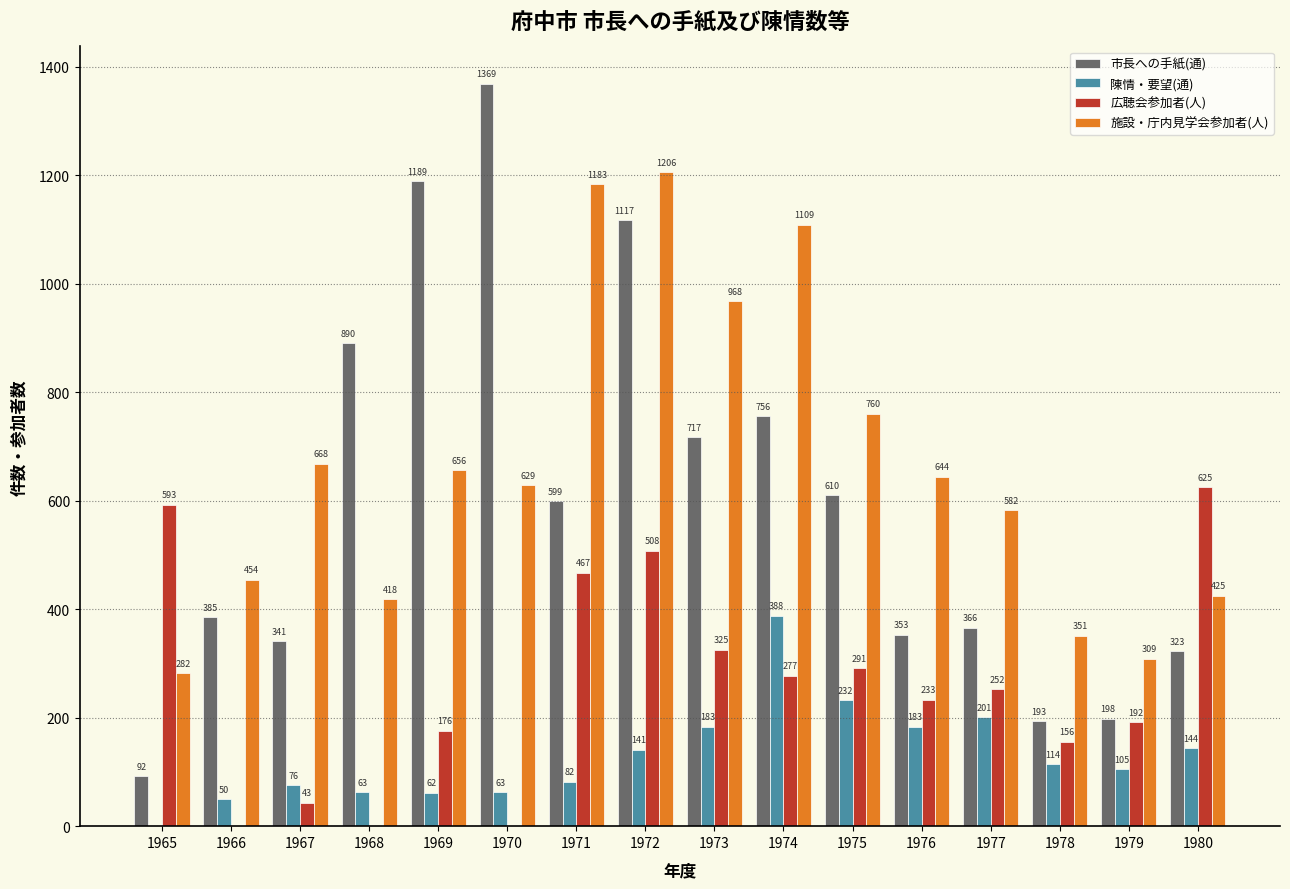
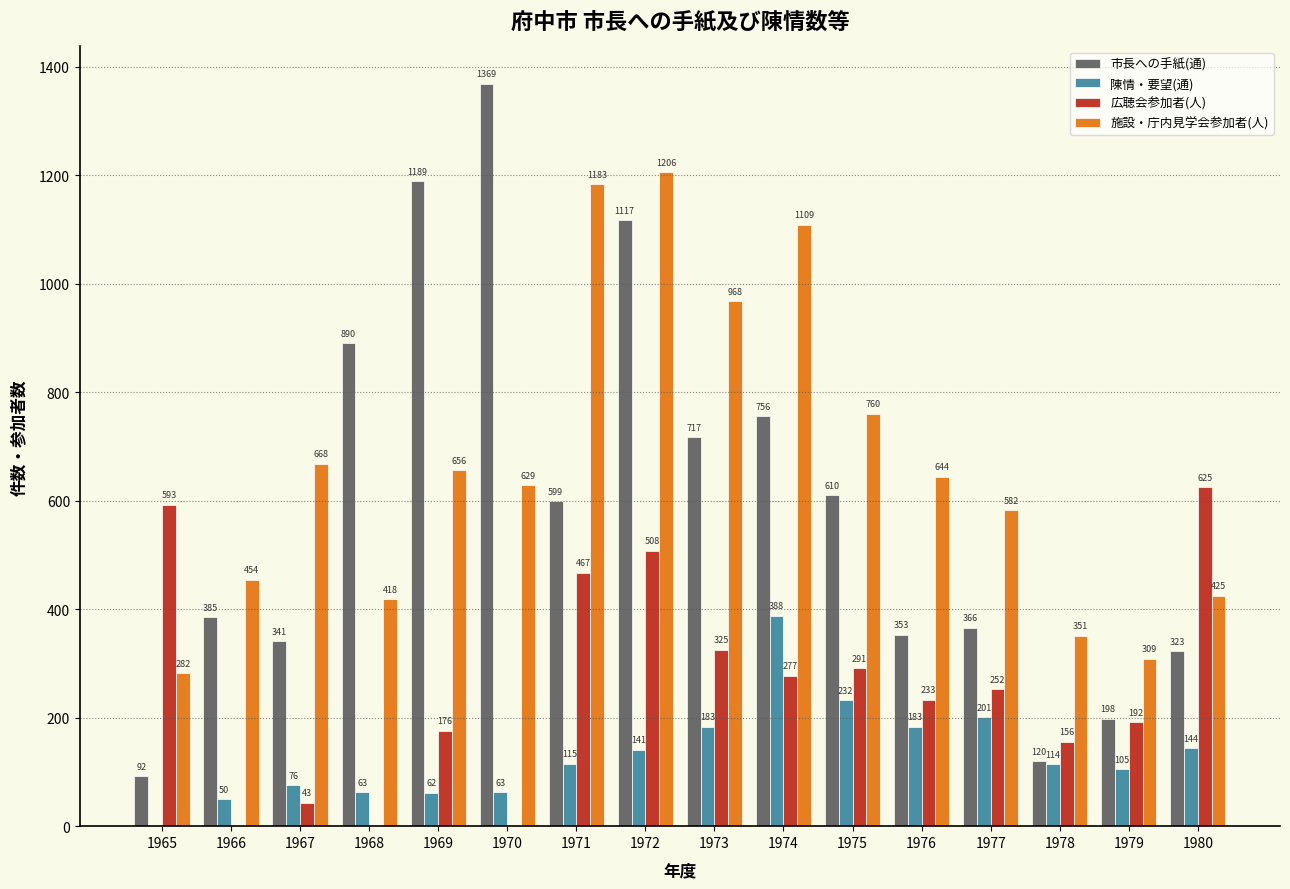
陳情・要望(通), 1971: 82 -> 115
市長への手紙(通), 1978: 193 -> 120
